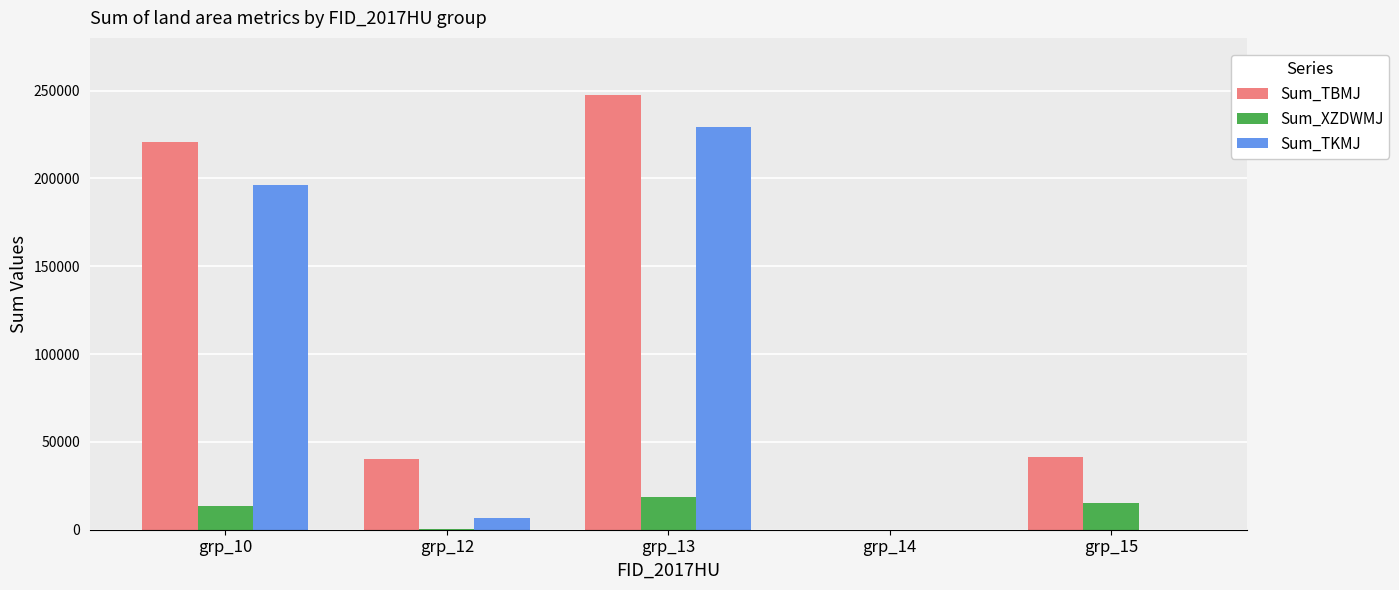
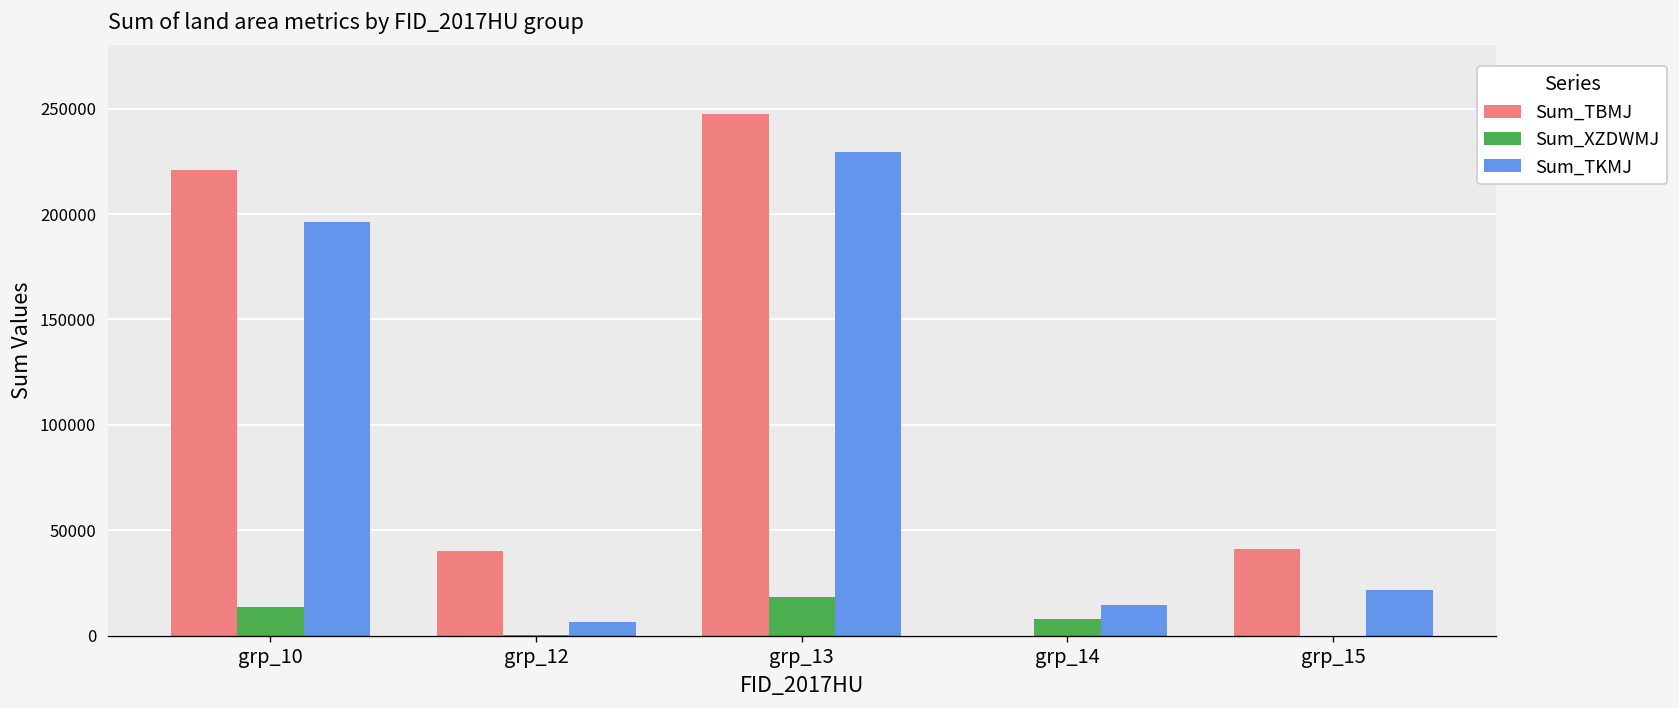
Sum_XZDWMJ, grp_14: 0 -> 8000
Sum_TKMJ, grp_14: 0 -> 14000
Sum_XZDWMJ, grp_15: 15000 -> 0
Sum_TKMJ, grp_15: 0 -> 22000
